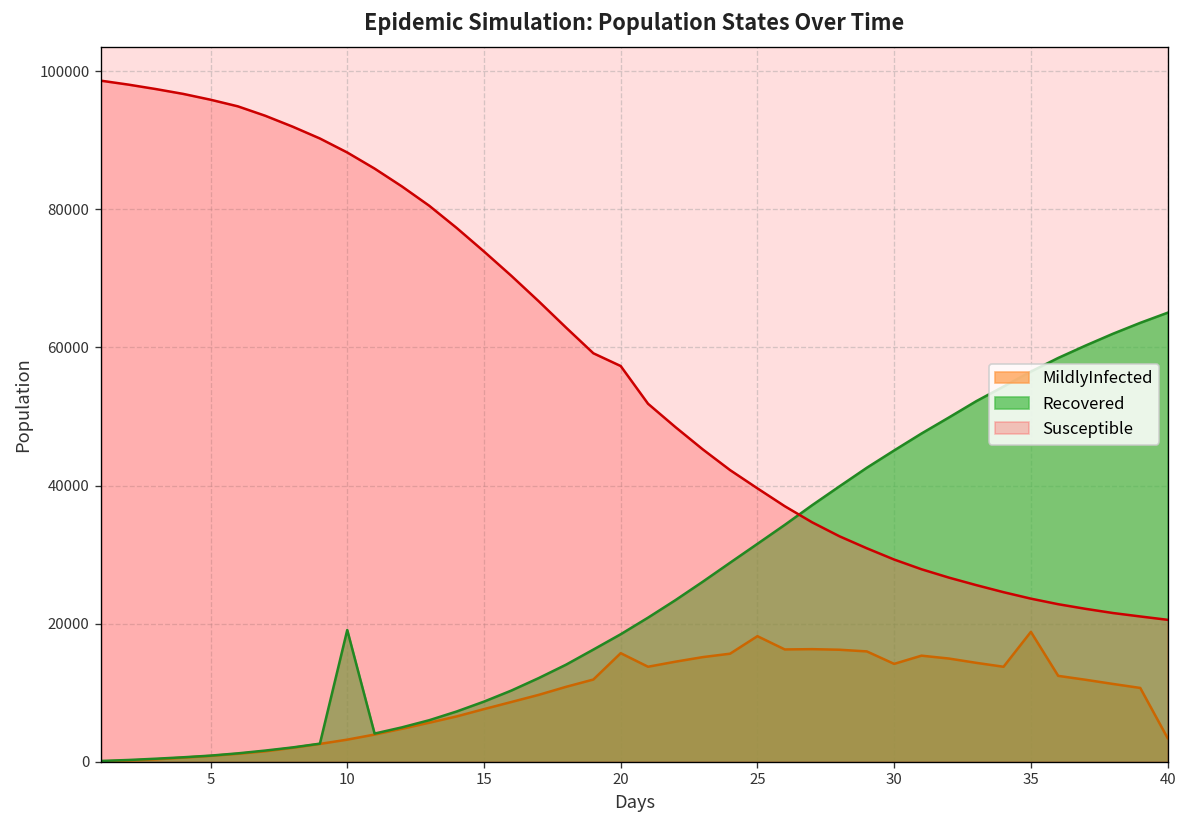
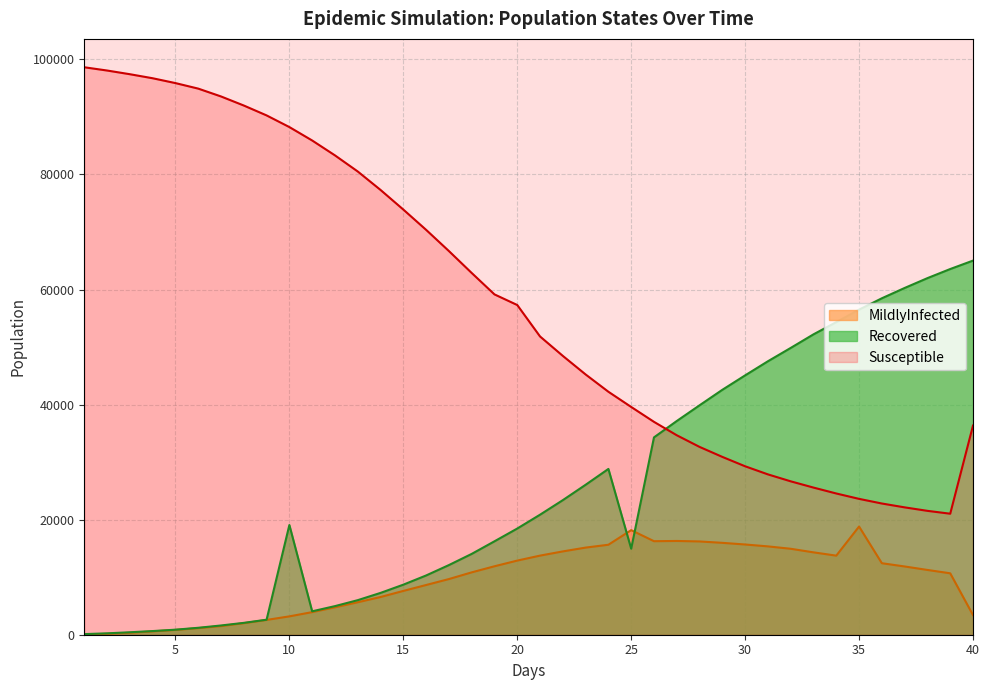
MildlyInfected, 20: 16000 -> 13000
Recovered, 25: 32000 -> 15000
MildlyInfected, 30: 14000 -> 16000
Susceptible, 40: 21000 -> 36000
